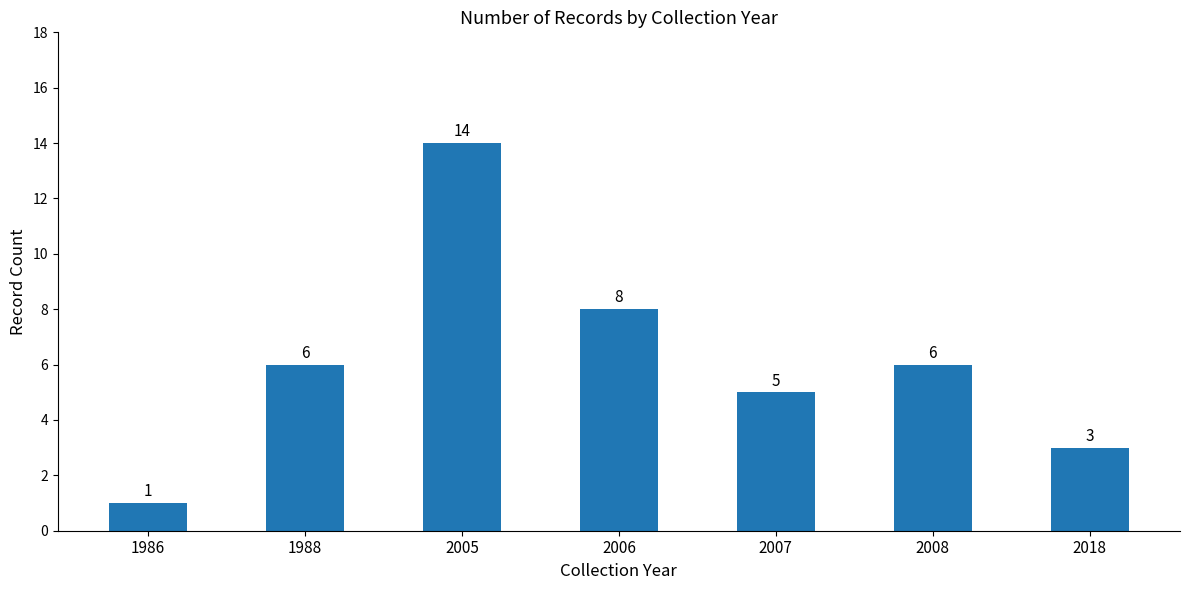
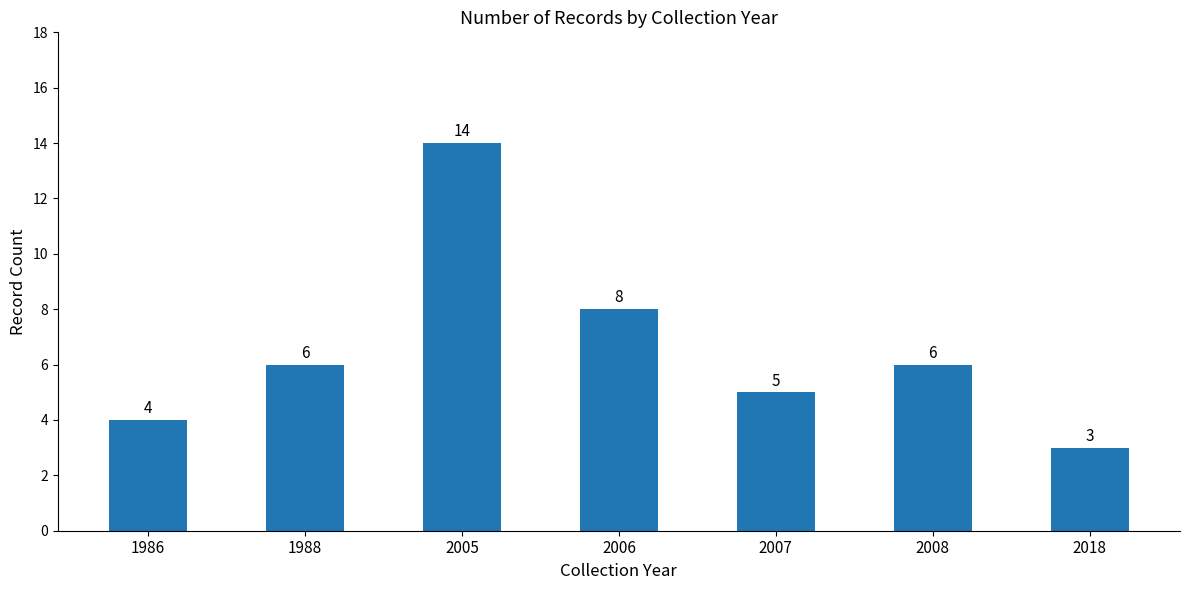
1986: 1 -> 4
